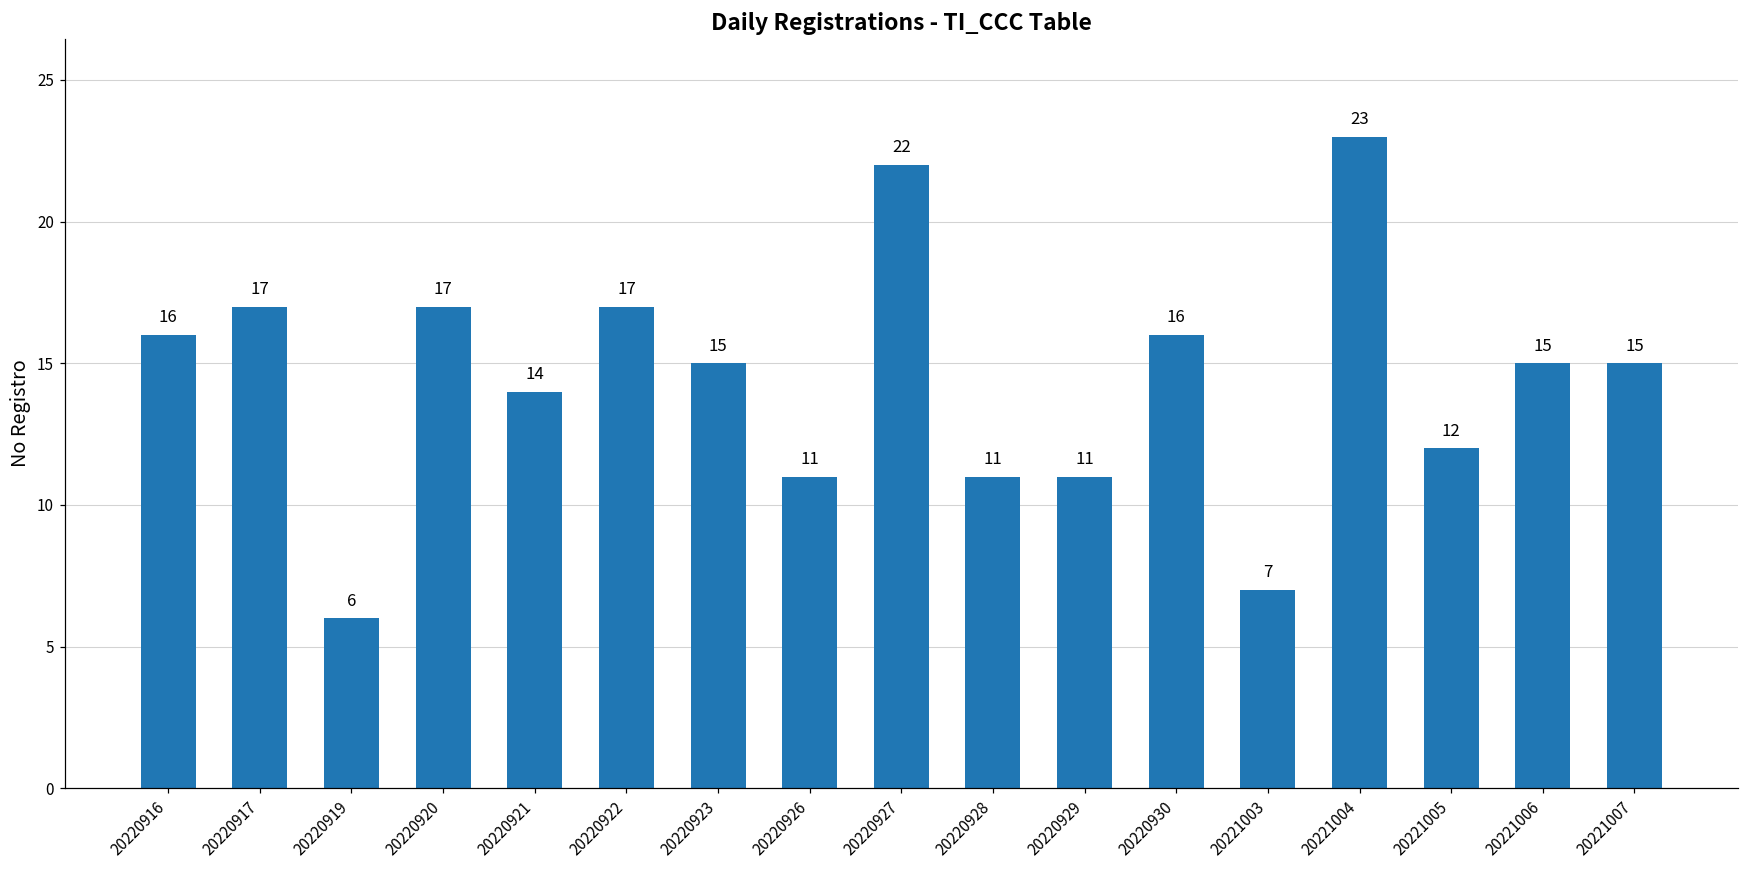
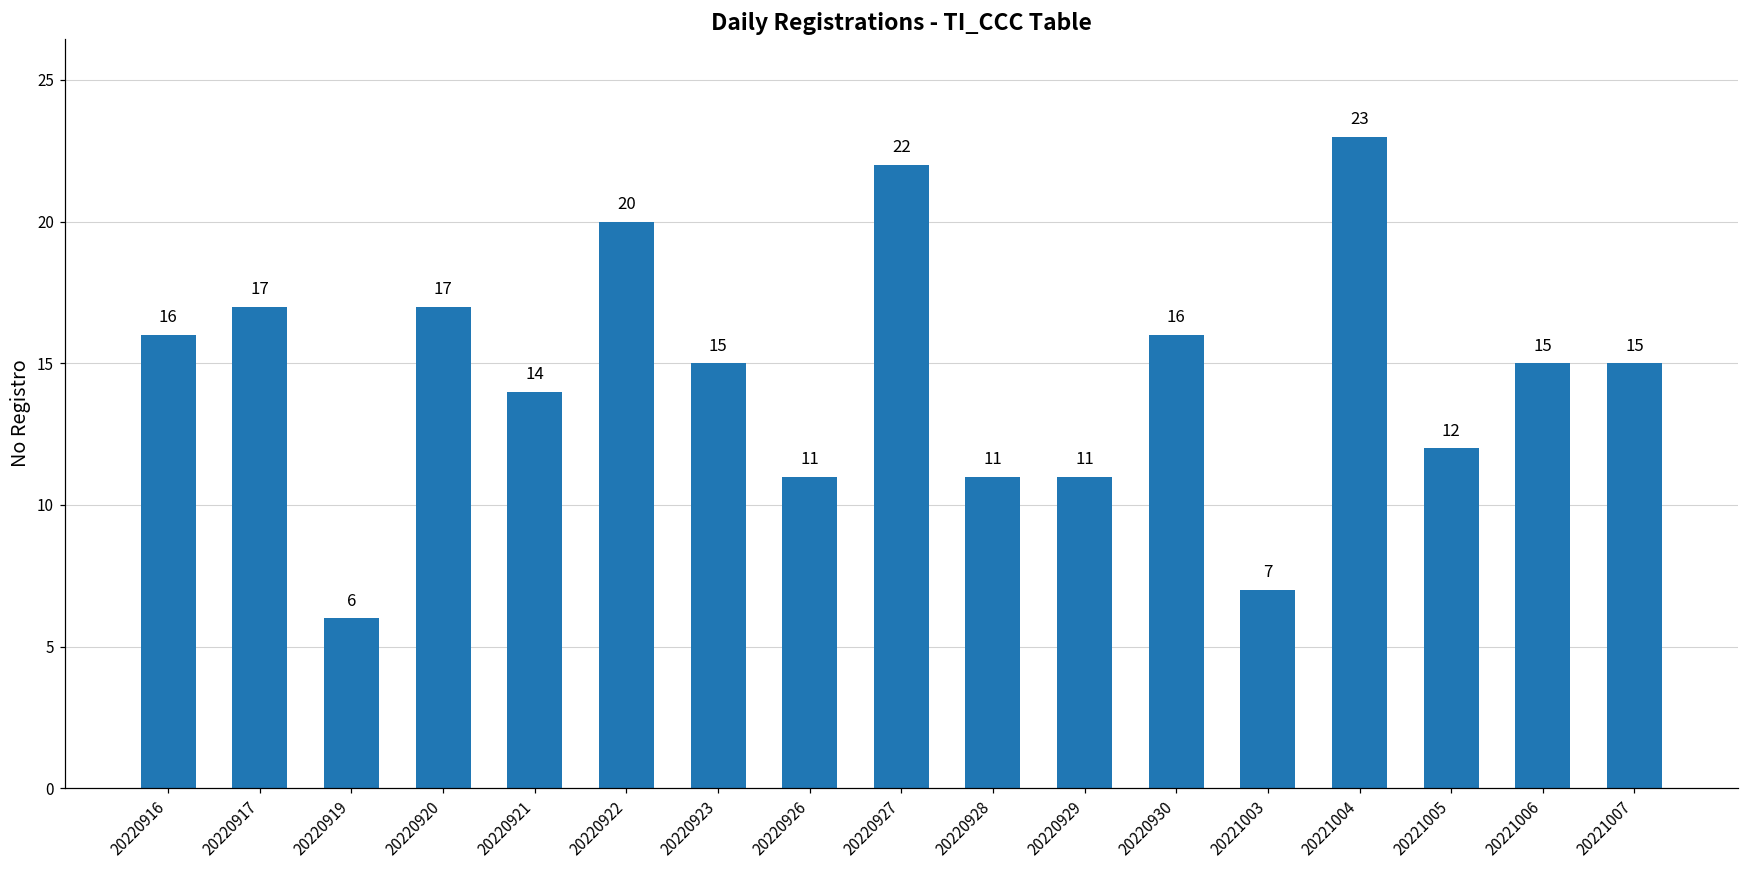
20220922: 17 -> 20
